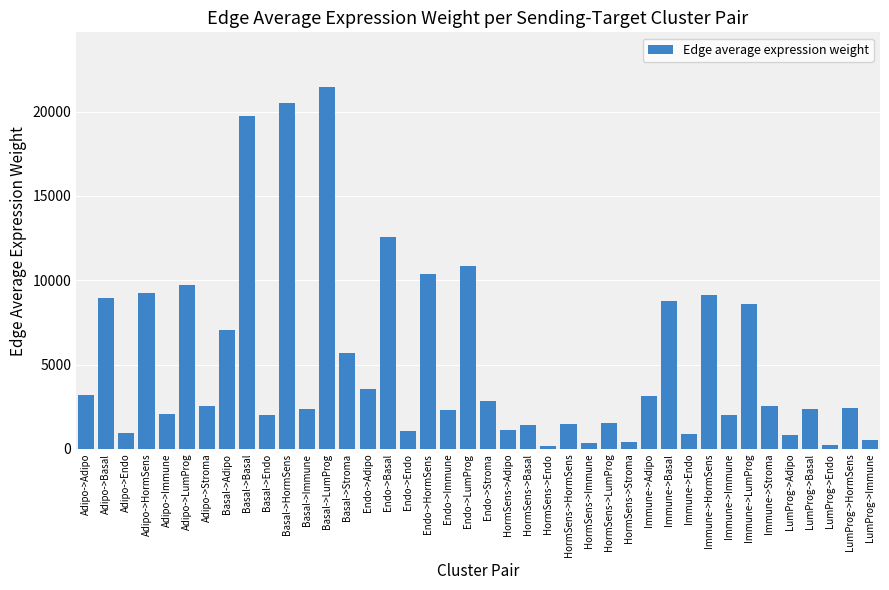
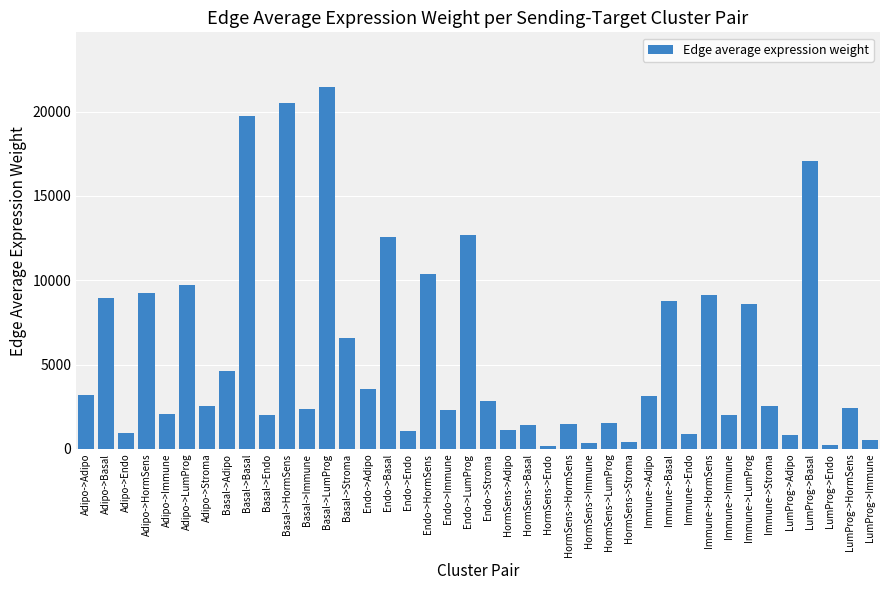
Basal->Adipo: 7100 -> 4600
Basal->Stroma: 5700 -> 6500
Endo->LumProg: 10900 -> 12700
LumProg->Basal: 2400 -> 17100
